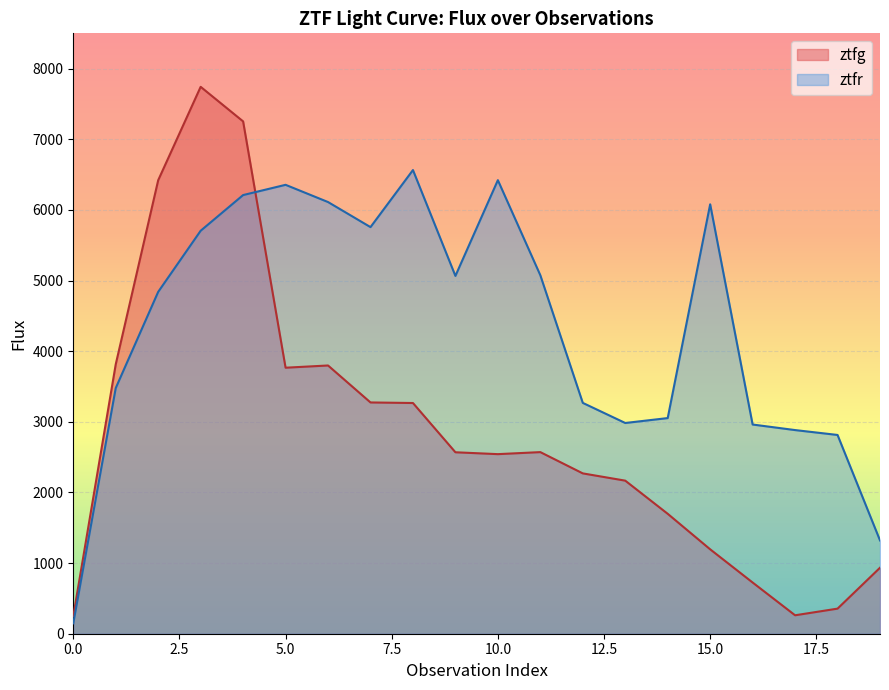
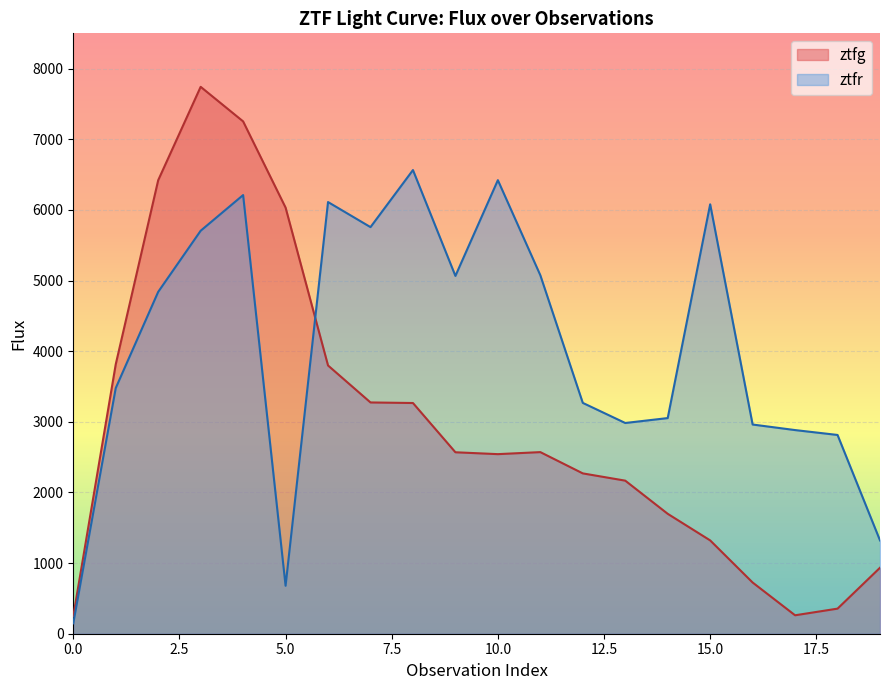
ztfg, 5.0: 3800 -> 6000
ztfr, 5.0: 6400 -> 700
ztfg, 15.0: 1200 -> 1300
